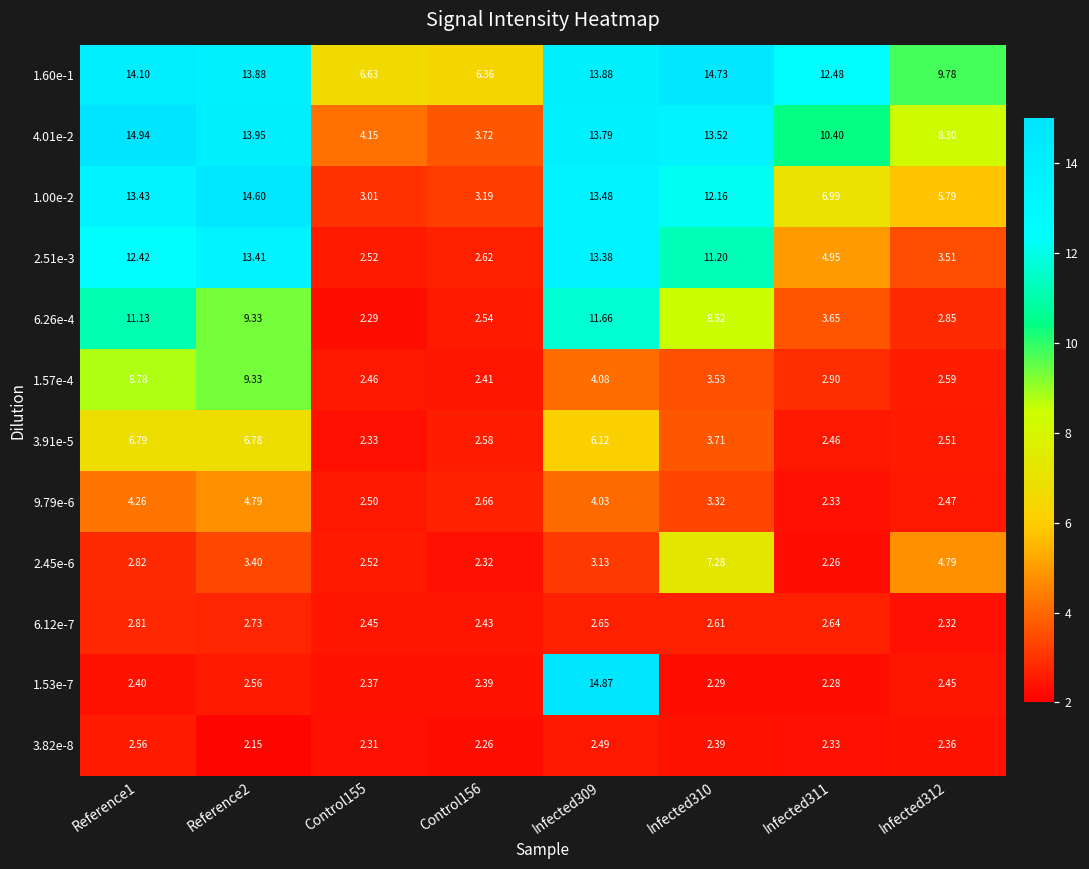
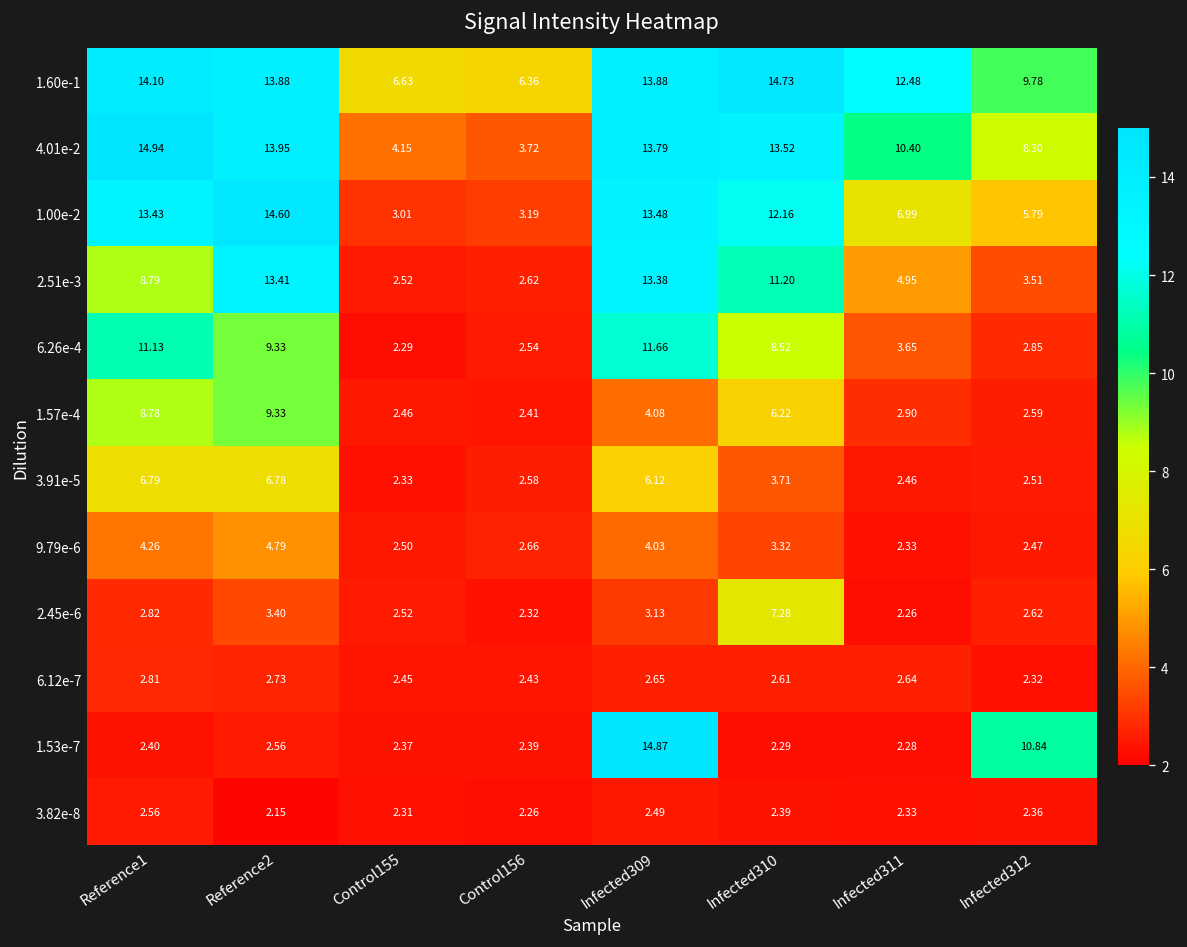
2.51e-3, Reference1: 12.42 -> 8.79
1.57e-4, Infected310: 3.53 -> 6.22
2.45e-6, Infected312: 4.79 -> 2.62
1.53e-7, Infected312: 2.45 -> 10.84
